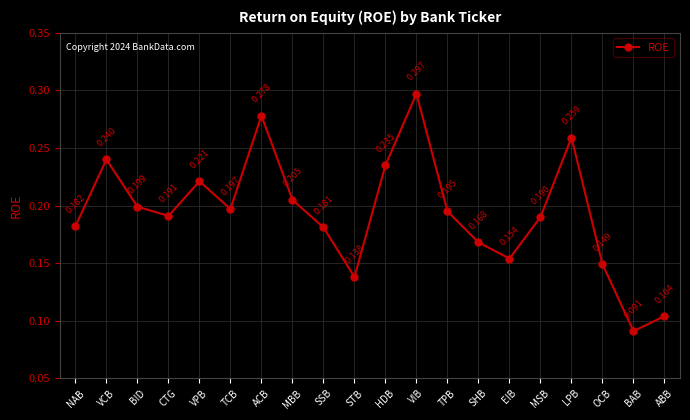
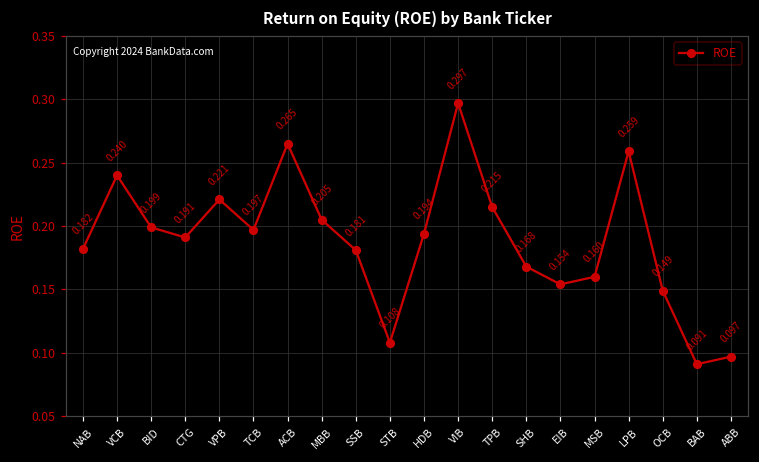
ACB: 0.278 -> 0.265
STB: 0.138 -> 0.108
HDB: 0.235 -> 0.194
TPB: 0.195 -> 0.215
MSB: 0.190 -> 0.160
ABB: 0.104 -> 0.097
